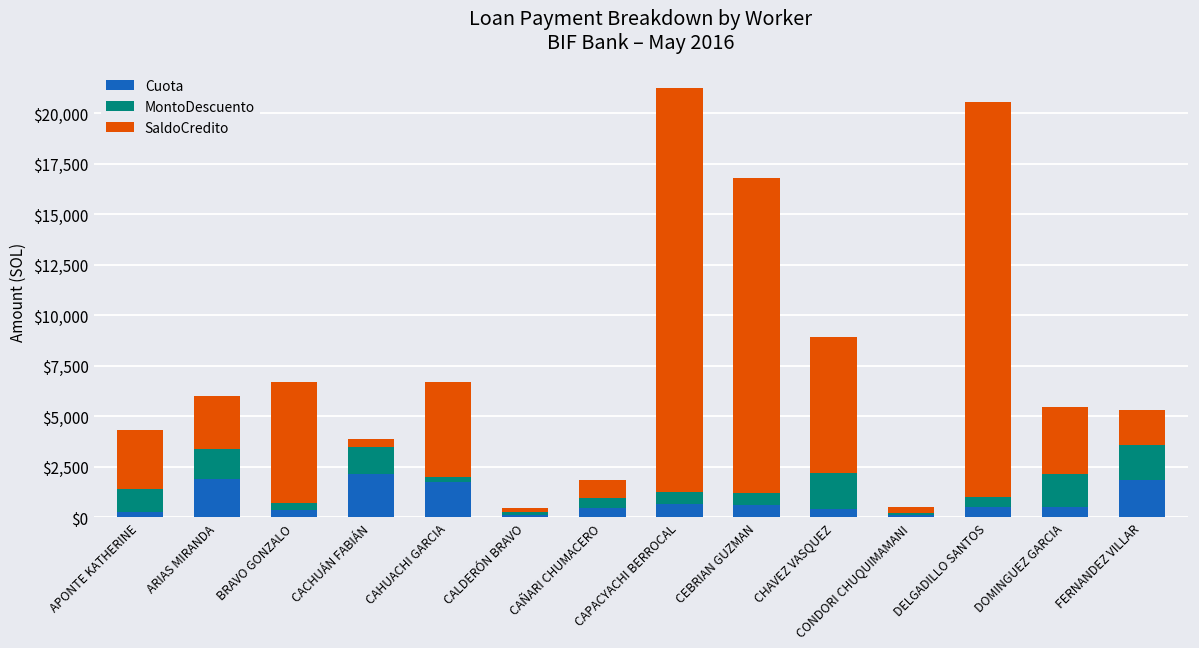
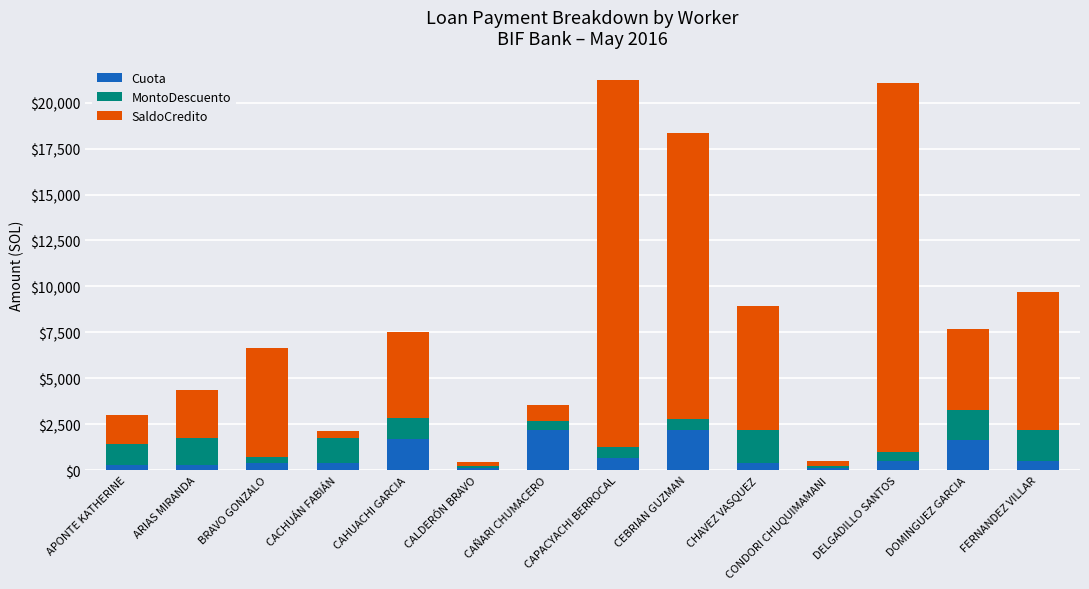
SaldoCredito, APONTE KATHERINE: $2,900 -> $1,600
Cuota, ARIAS MIRANDA: $1,900 -> $300
Cuota, CACHUÁN FABIÁN: $2,100 -> $400
MontoDescuento, CAHUACHI GARCIA: $300 -> $1,100
Cuota, CAÑARI CHUMACERO: $500 -> $2,200
Cuota, CEBRIAN GUZMAN: $600 -> $2,200
SaldoCredito, DELGADILLO SANTOS: $19,500 -> $20,100
Cuota, DOMINGUEZ GARCIA: $500 -> $1,600
SaldoCredito, DOMINGUEZ GARCIA: $3,300 -> $4,400
Cuota, FERNANDEZ VILLAR: $1,900 -> $500
SaldoCredito, FERNANDEZ VILLAR: $1,700 -> $7,500
